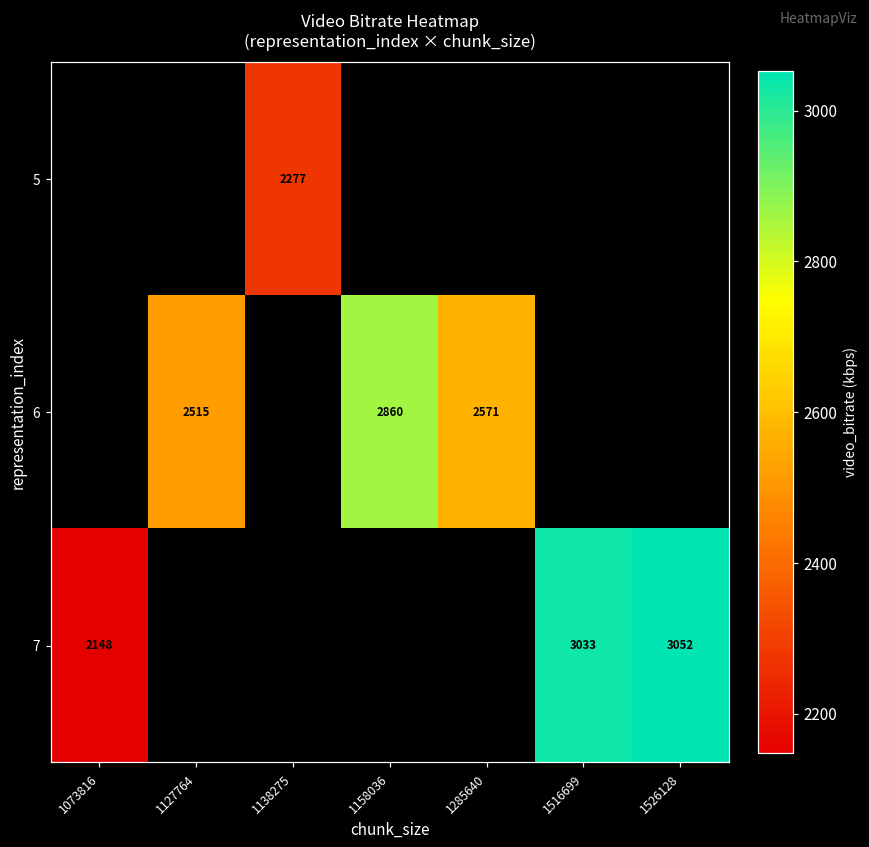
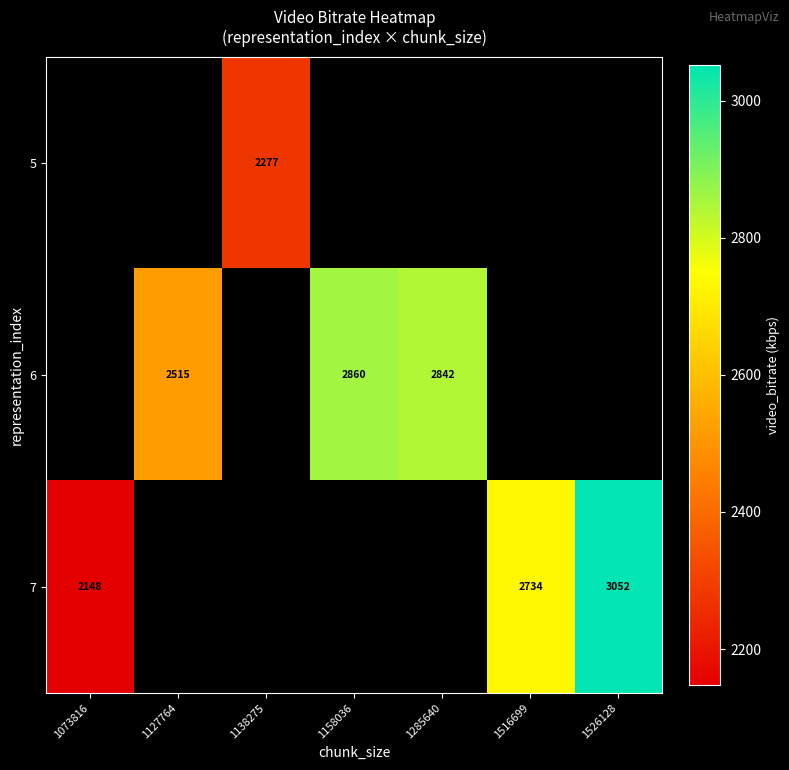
6, 1285640: 2571 -> 2842
7, 1516699: 3033 -> 2734
